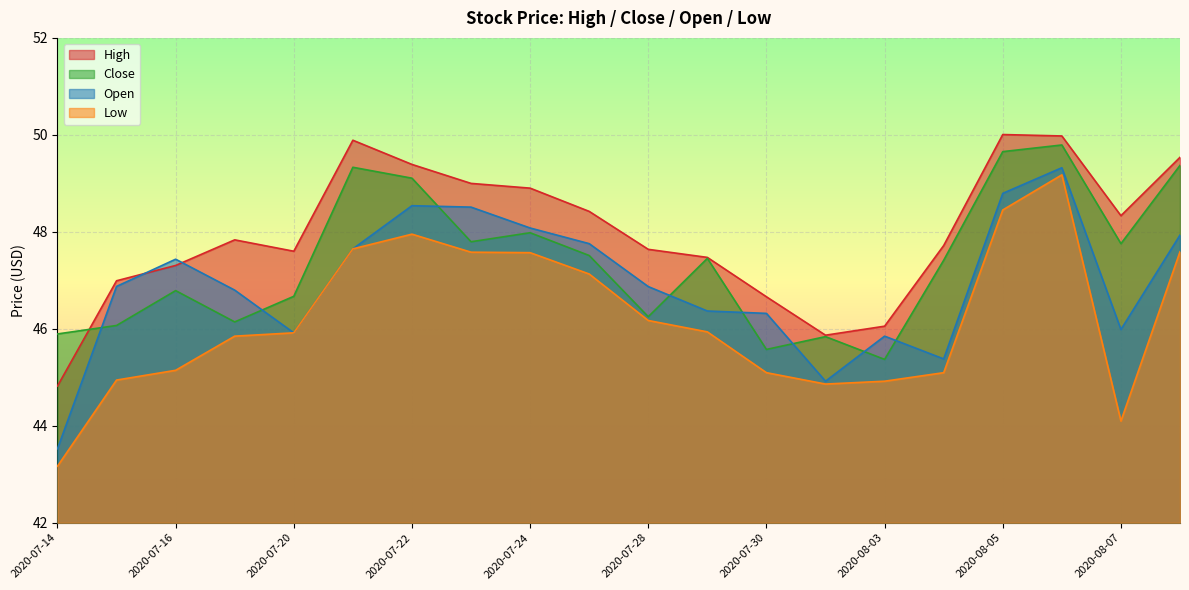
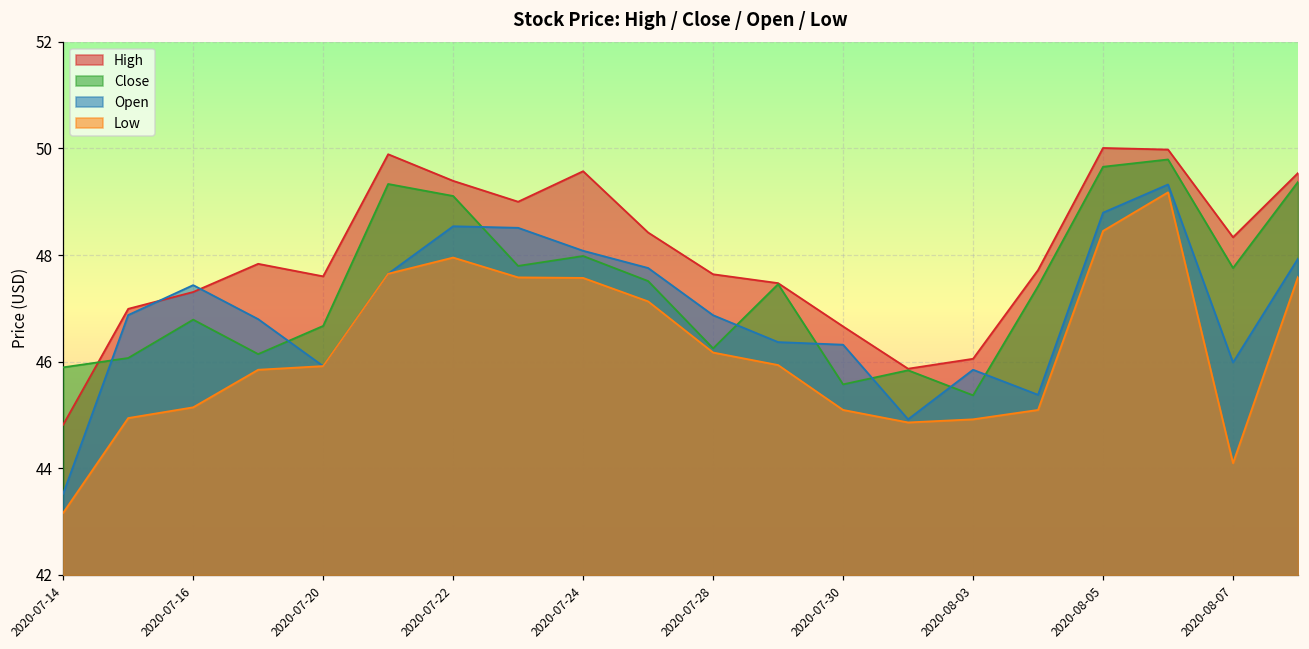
High, 2020-07-24: 48.9 -> 49.6
